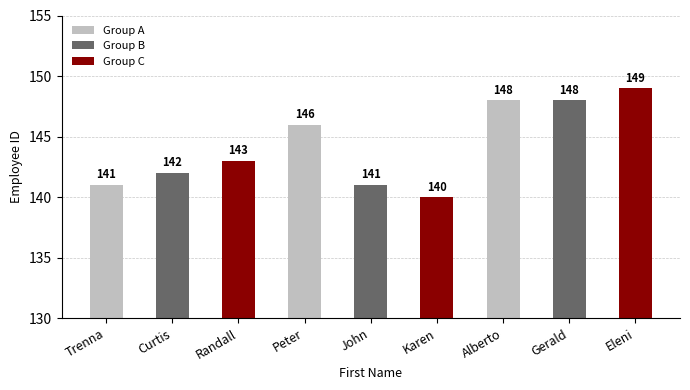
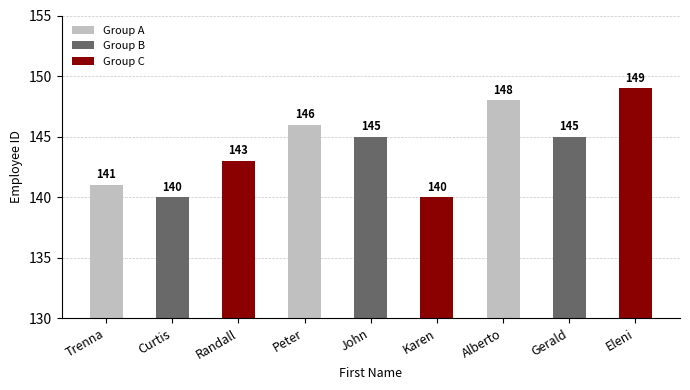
Curtis: 142 -> 140
John: 141 -> 145
Gerald: 148 -> 145
